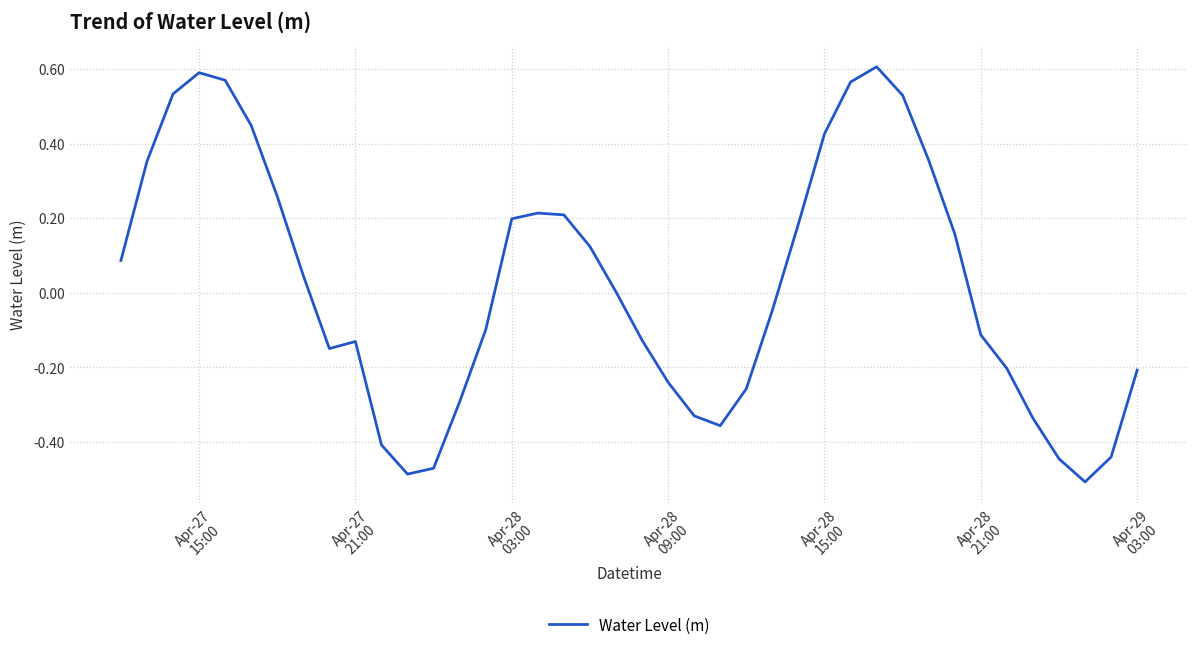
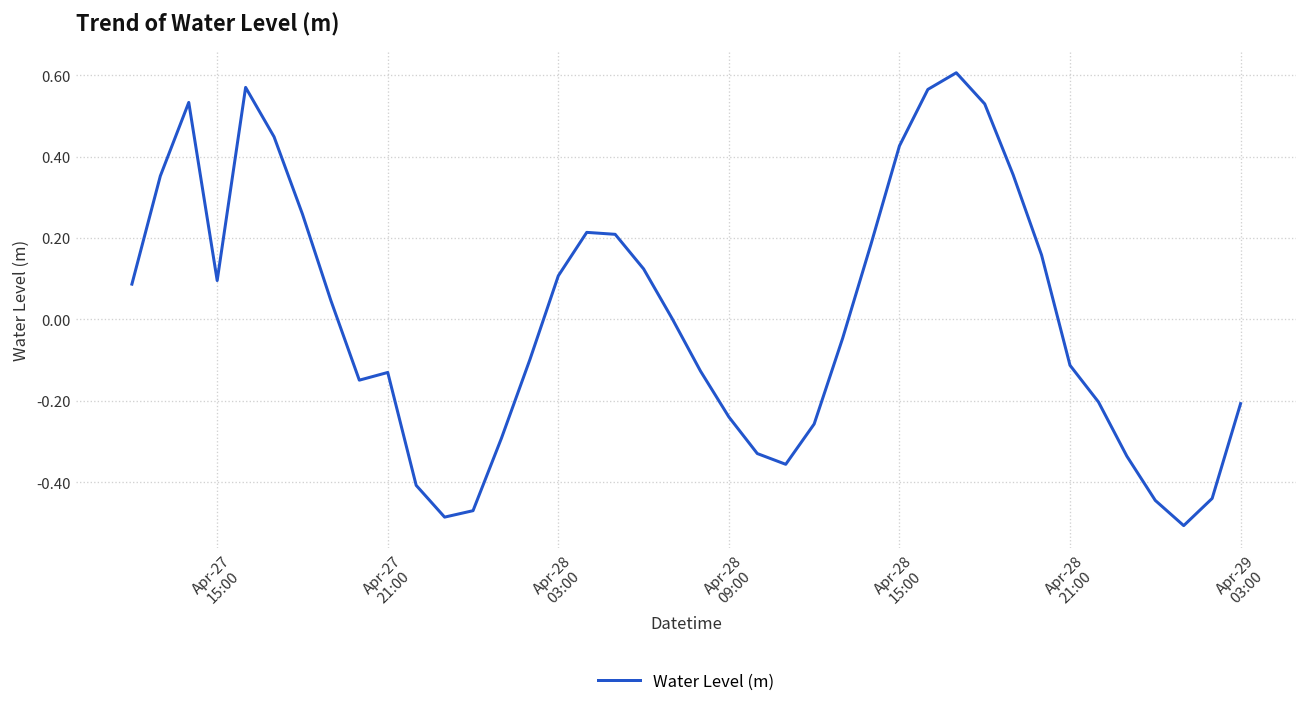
Apr-27 15:00: 0.59 -> 0.10
Apr-28 03:00: 0.20 -> 0.11
